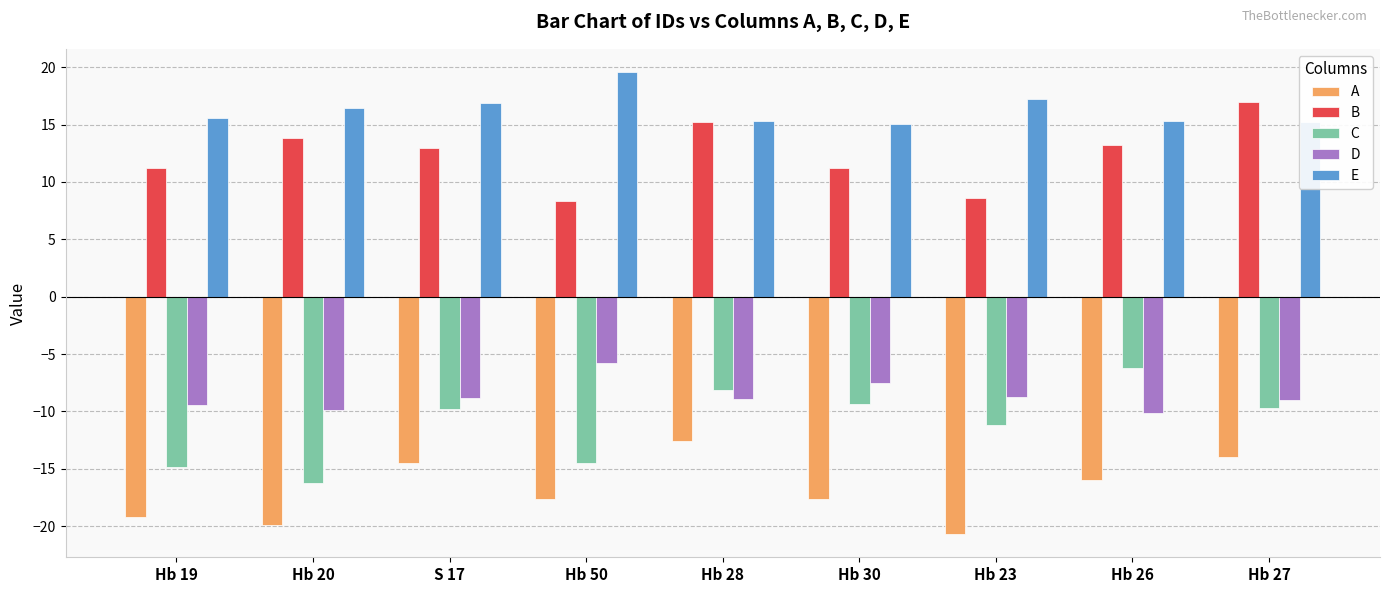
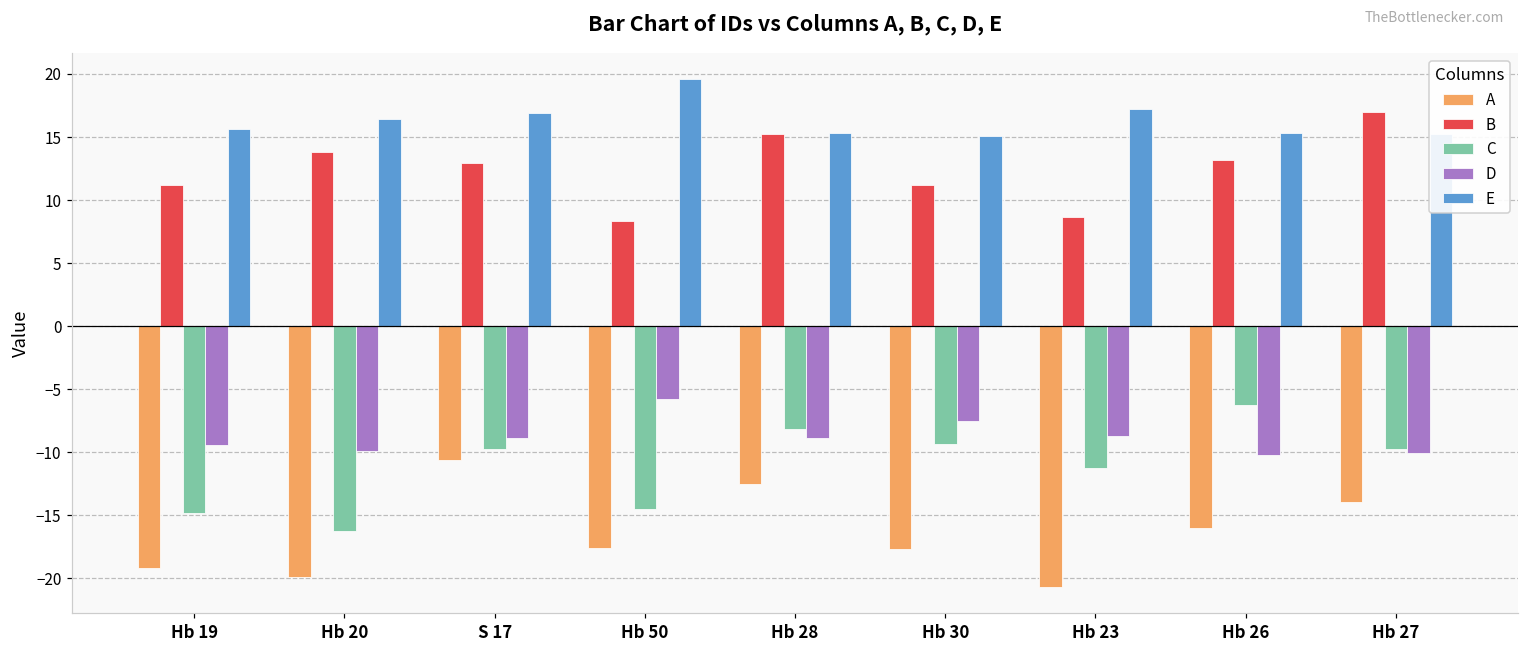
A, S 17: -14.5 -> -10.6
D, Hb 27: -9.0 -> -10.0
